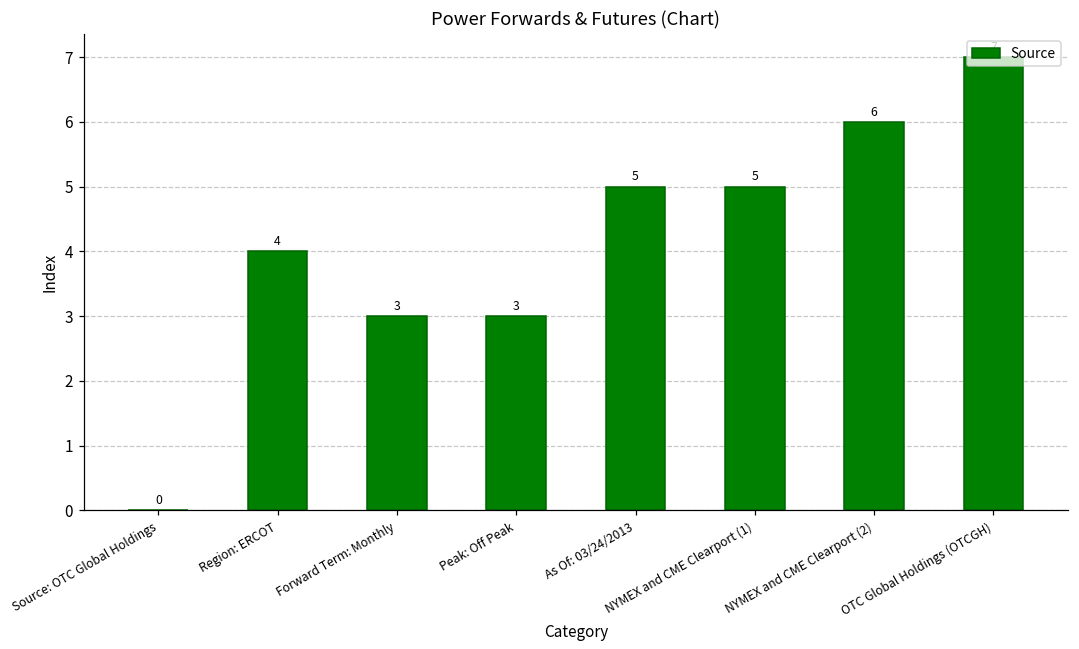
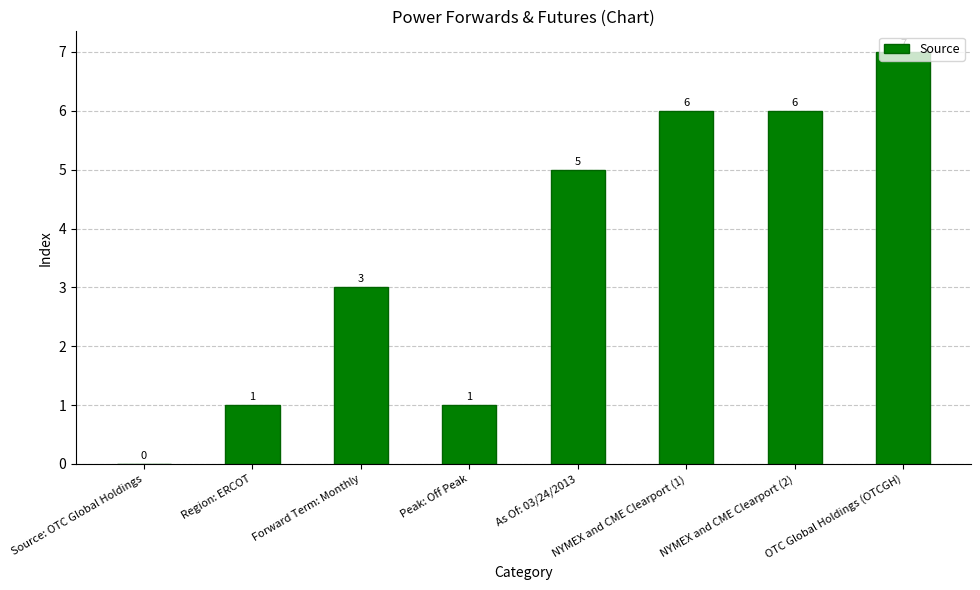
Region: ERCOT: 4 -> 1
Peak: Off Peak: 3 -> 1
NYMEX and CME Clearport (1): 5 -> 6
